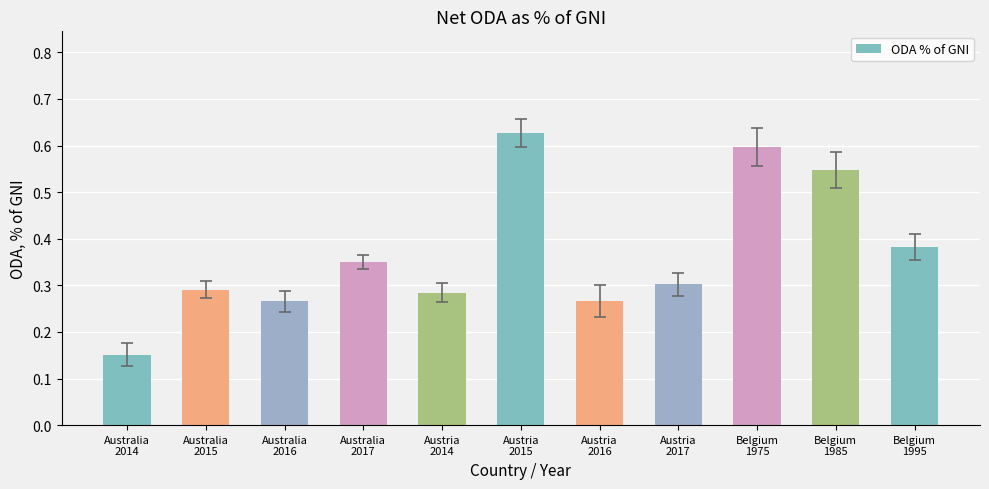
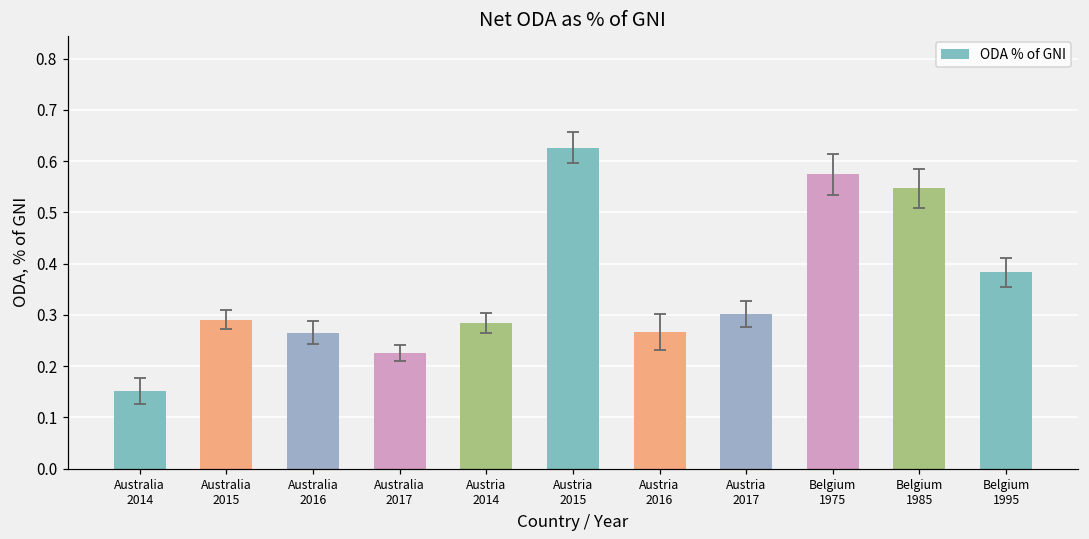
ODA % of GNI, Australia 2017: 0.35 -> 0.23
ODA % of GNI, Belgium 1975: 0.60 -> 0.58
